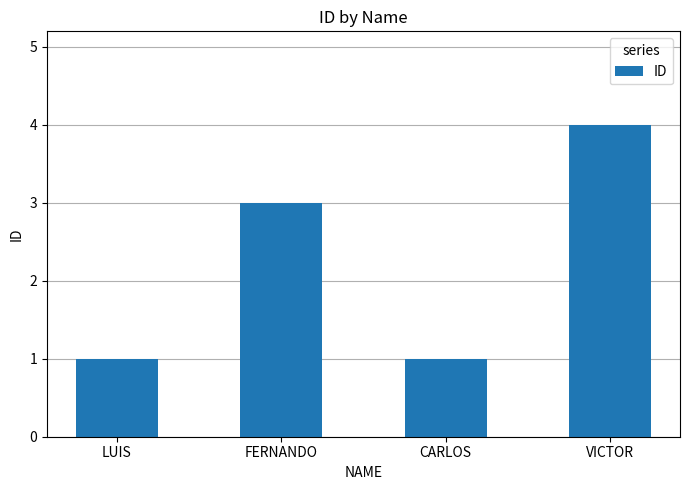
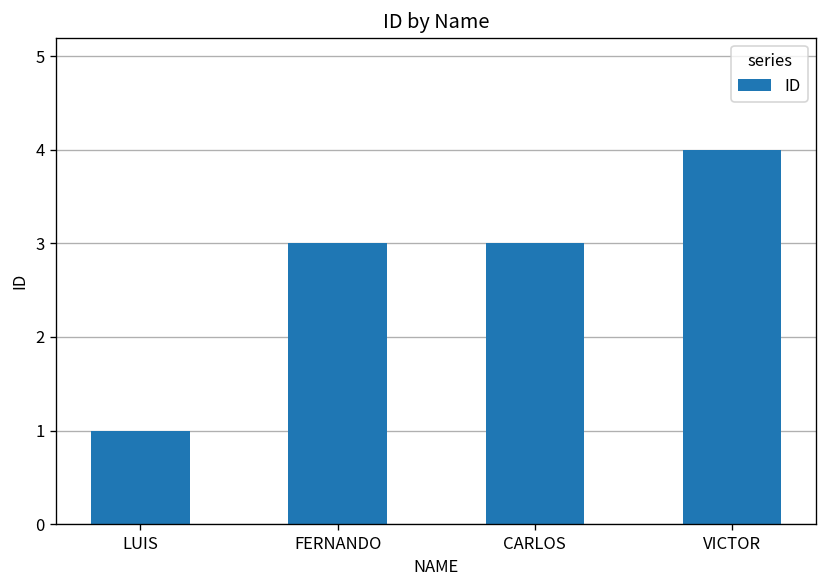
CARLOS: 1 -> 3
